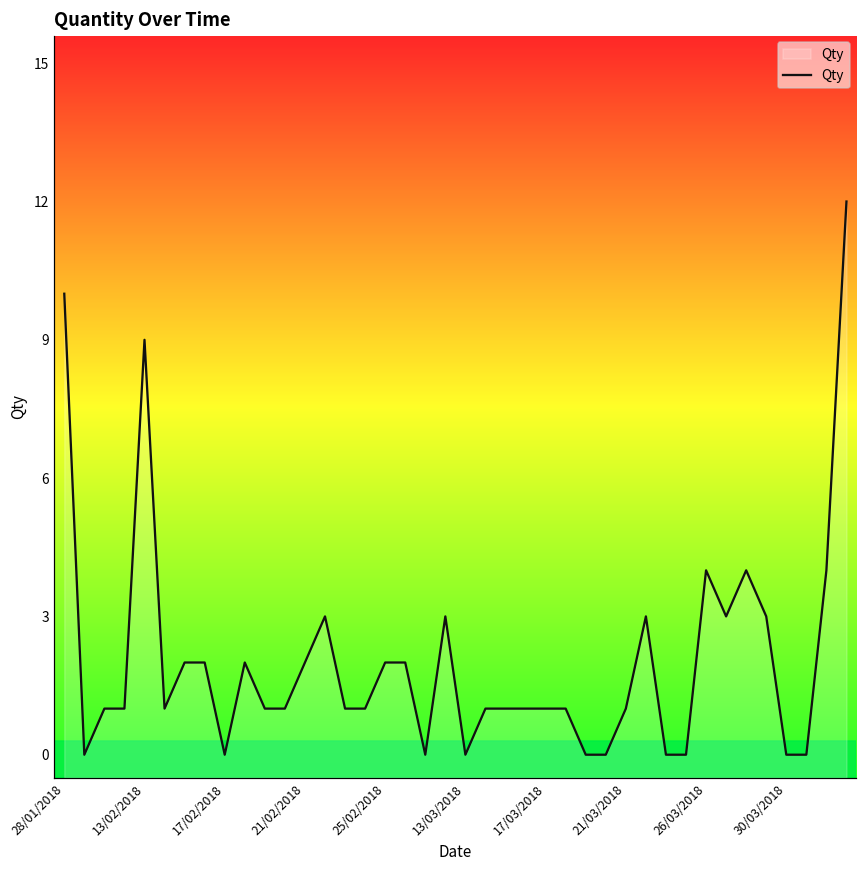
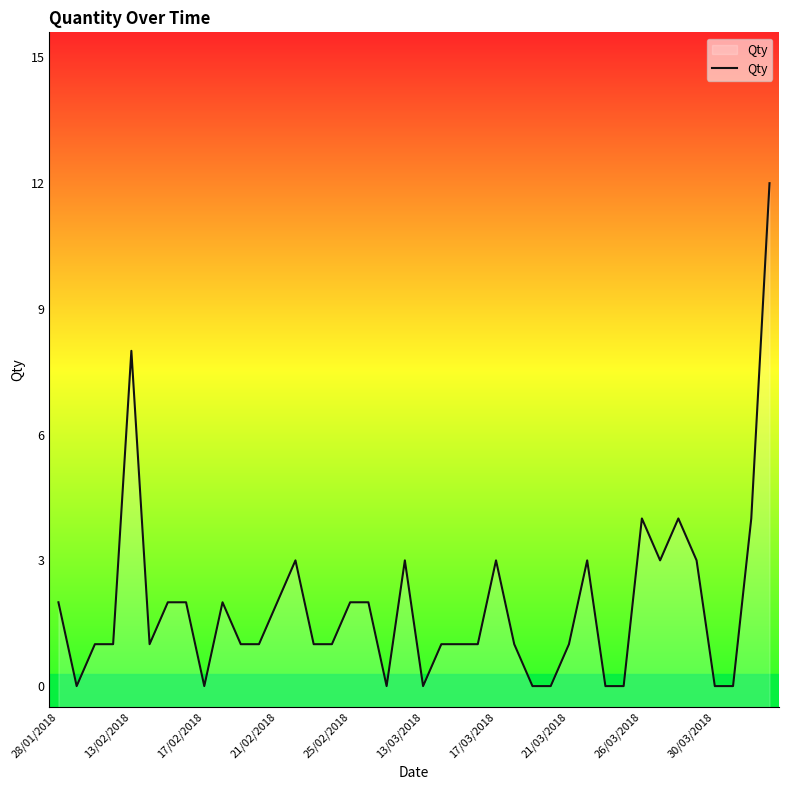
28/01/2018: 10 -> 2
13/02/2018: 9 -> 8
17/03/2018: 1 -> 3
